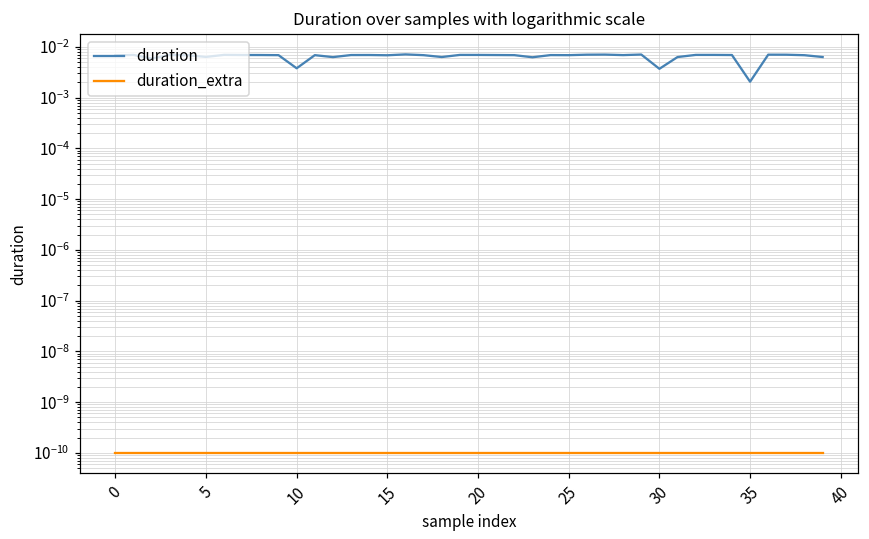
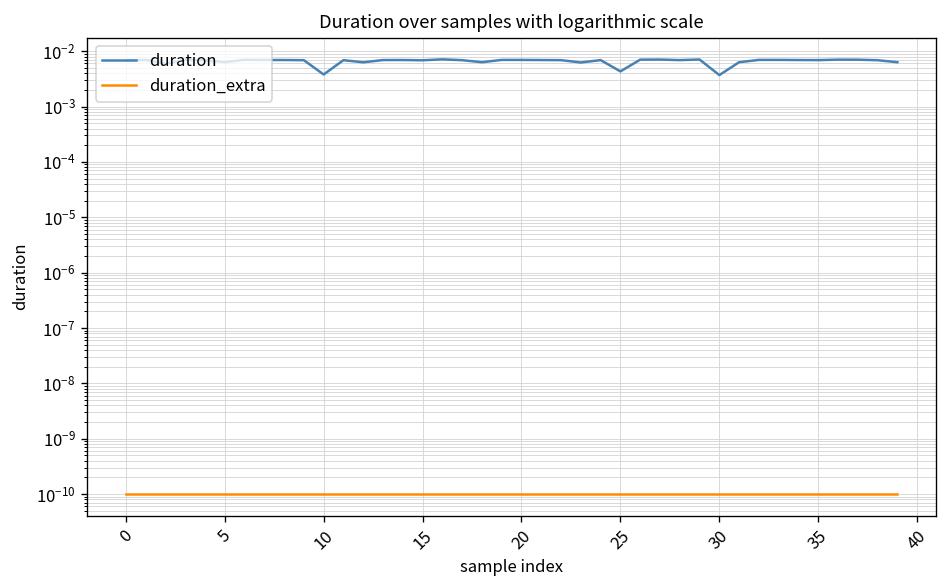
duration, 25: 0.007 -> 0.004
duration, 35: 0.002 -> 0.007
